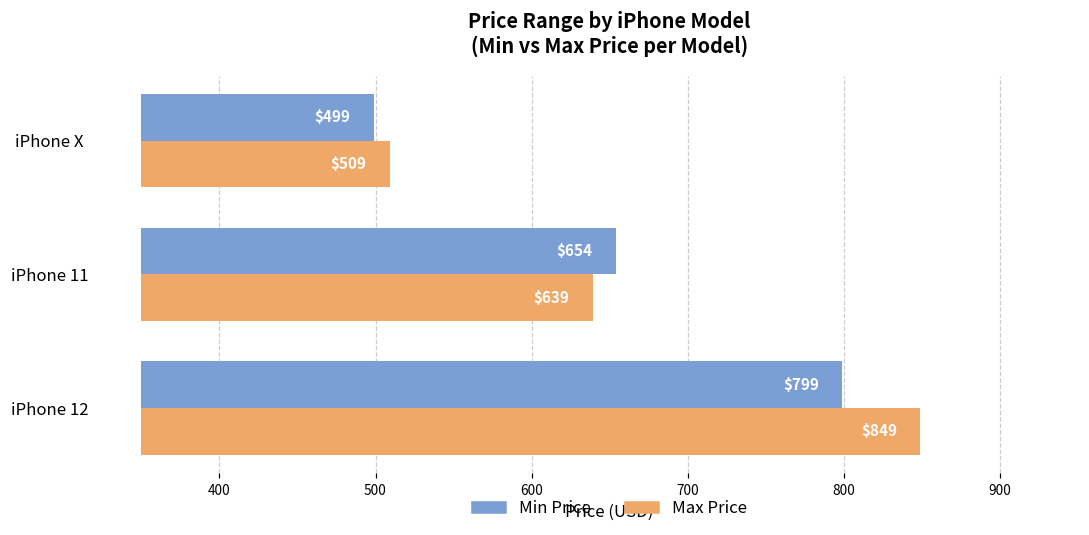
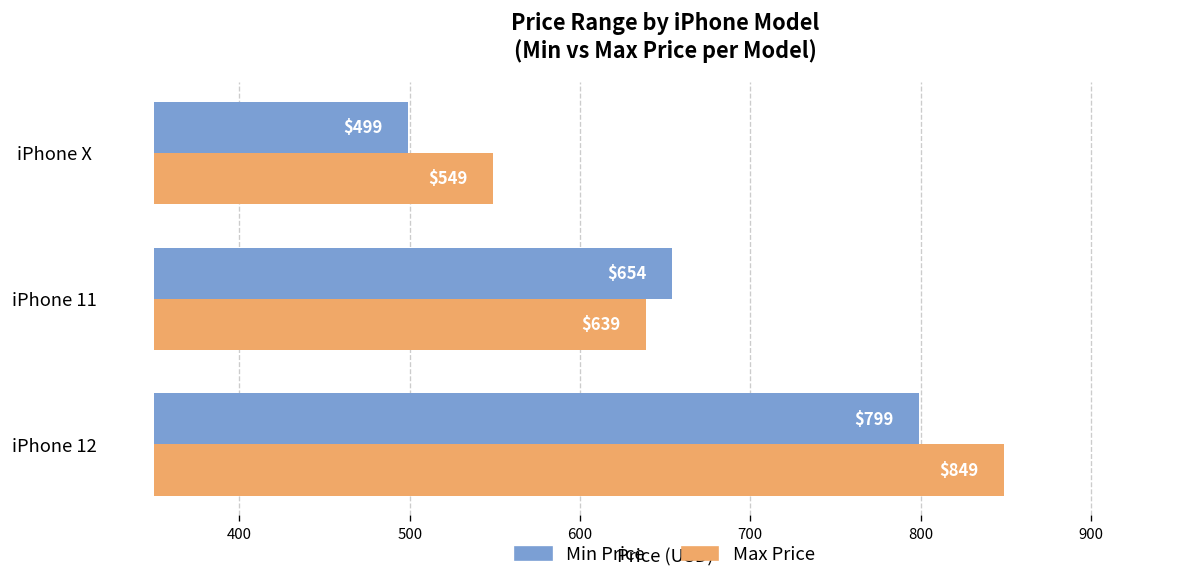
Max Price, iPhone X: $509 -> $549
